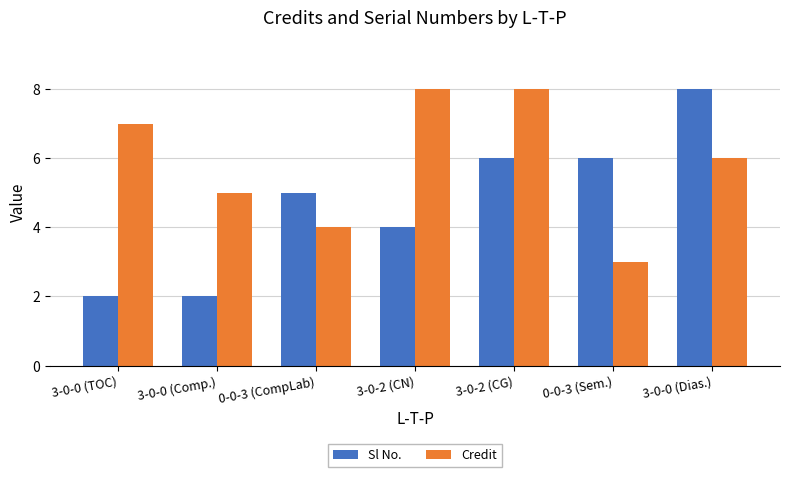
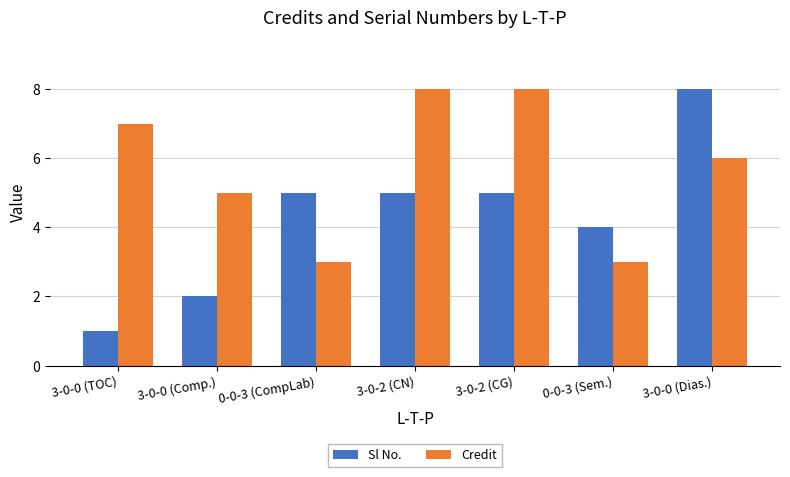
Sl No., 3-0-0 (TOC): 2 -> 1
Credit, 0-0-3 (CompLab): 4 -> 3
Sl No., 3-0-2 (CN): 4 -> 5
Sl No., 3-0-2 (CG): 6 -> 5
Sl No., 0-0-3 (Sem.): 6 -> 4
